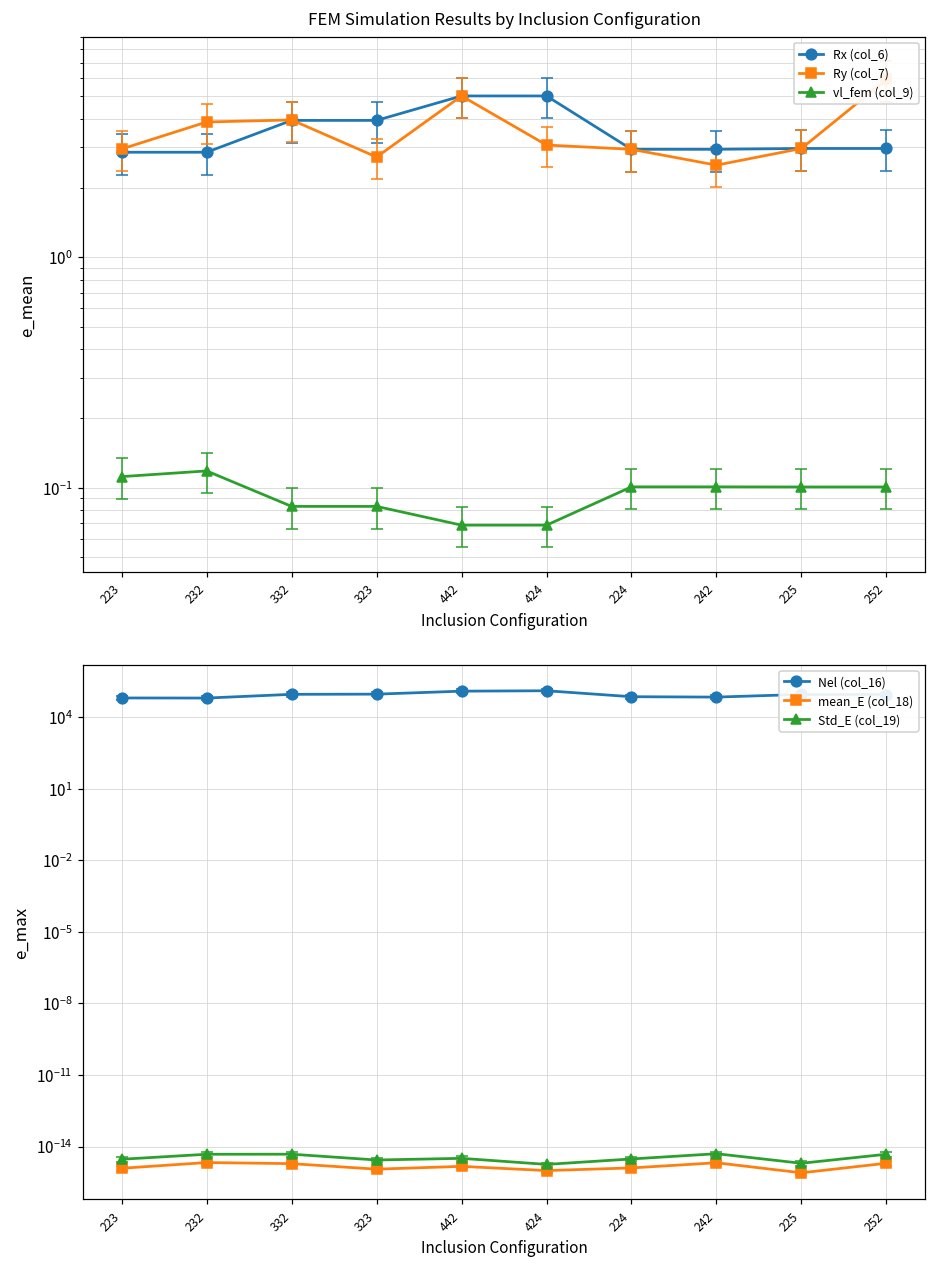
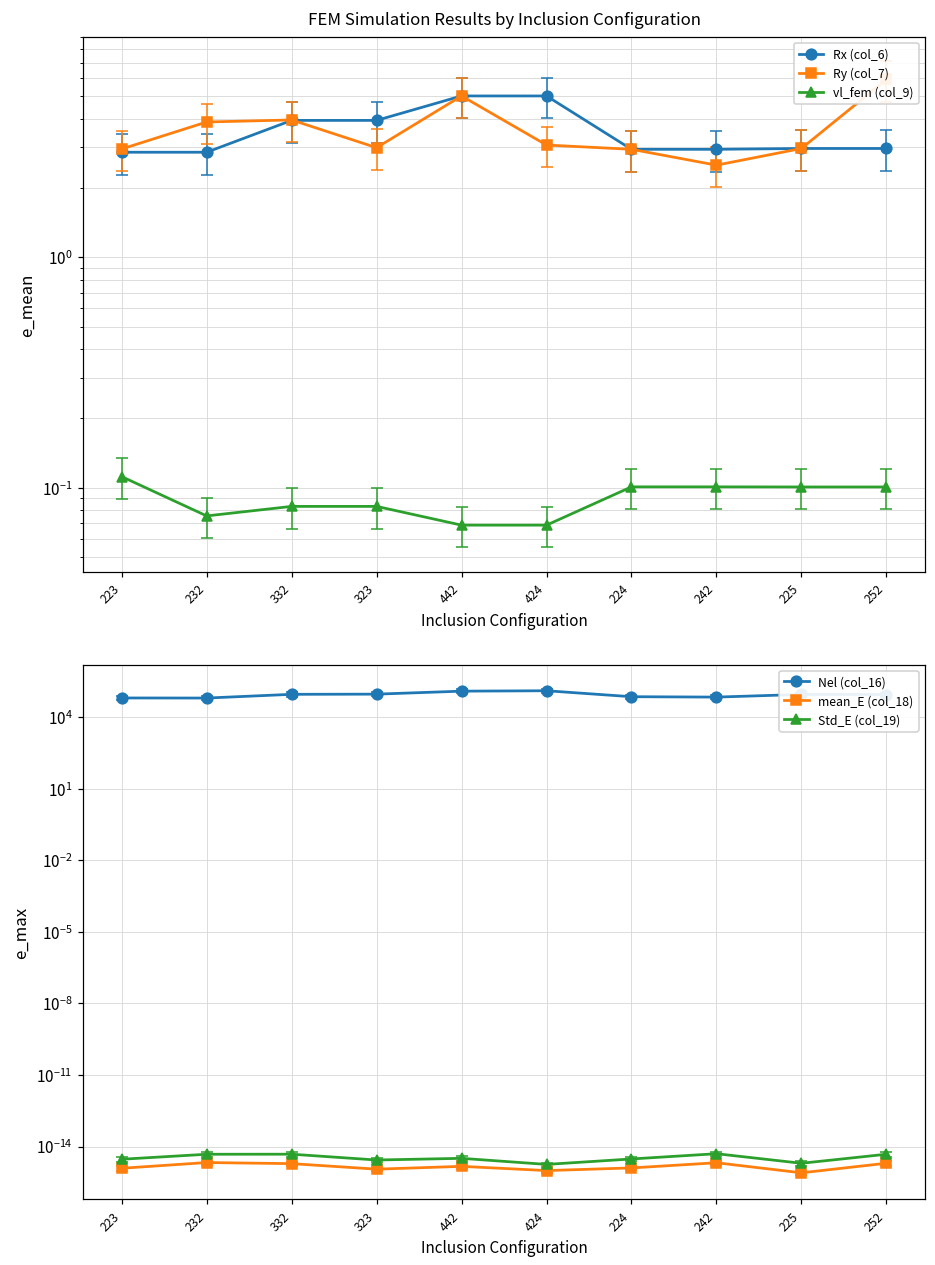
FEM Simulation Results by Inclusion Configuration, vl_fem (col_9), 232: 0.12 -> 0.075
FEM Simulation Results by Inclusion Configuration, Ry (col_7), 323: 2.7 -> 3.0
